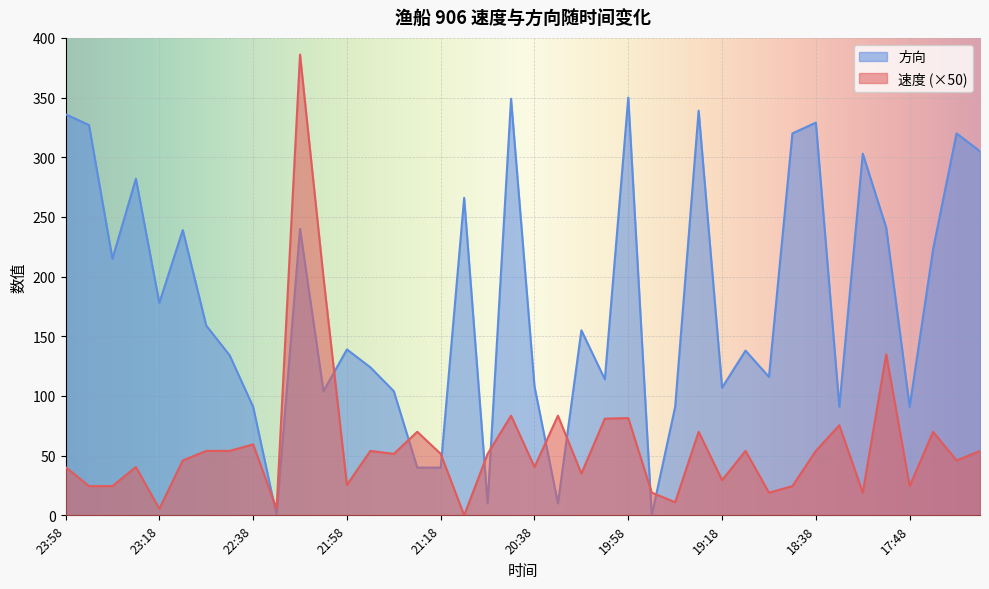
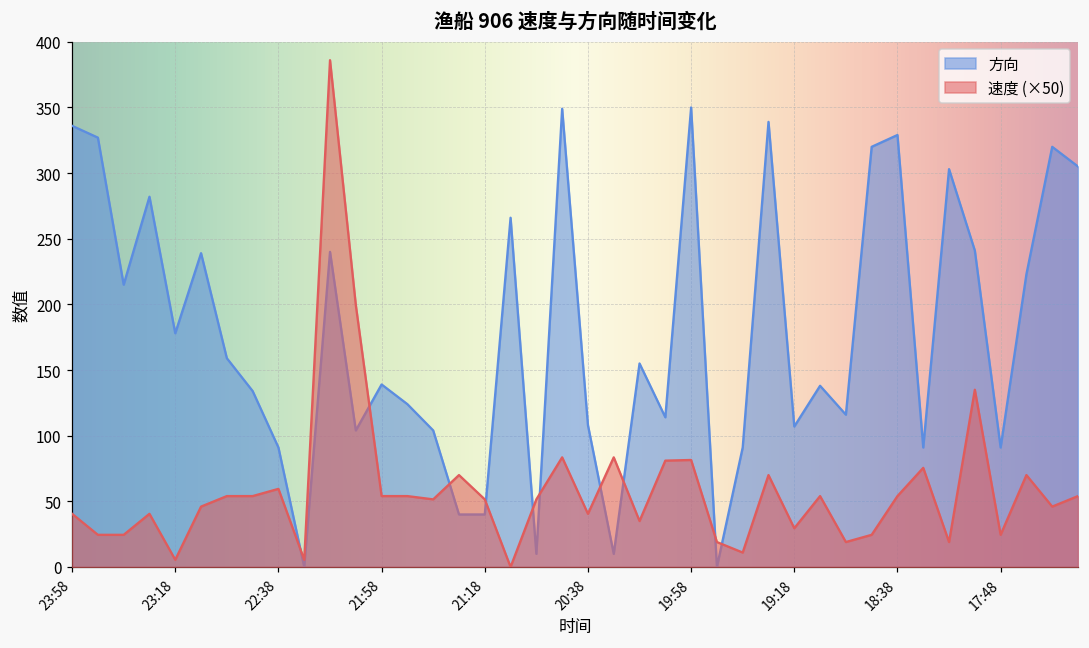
速度 (×50), 21:58: 26 -> 54
